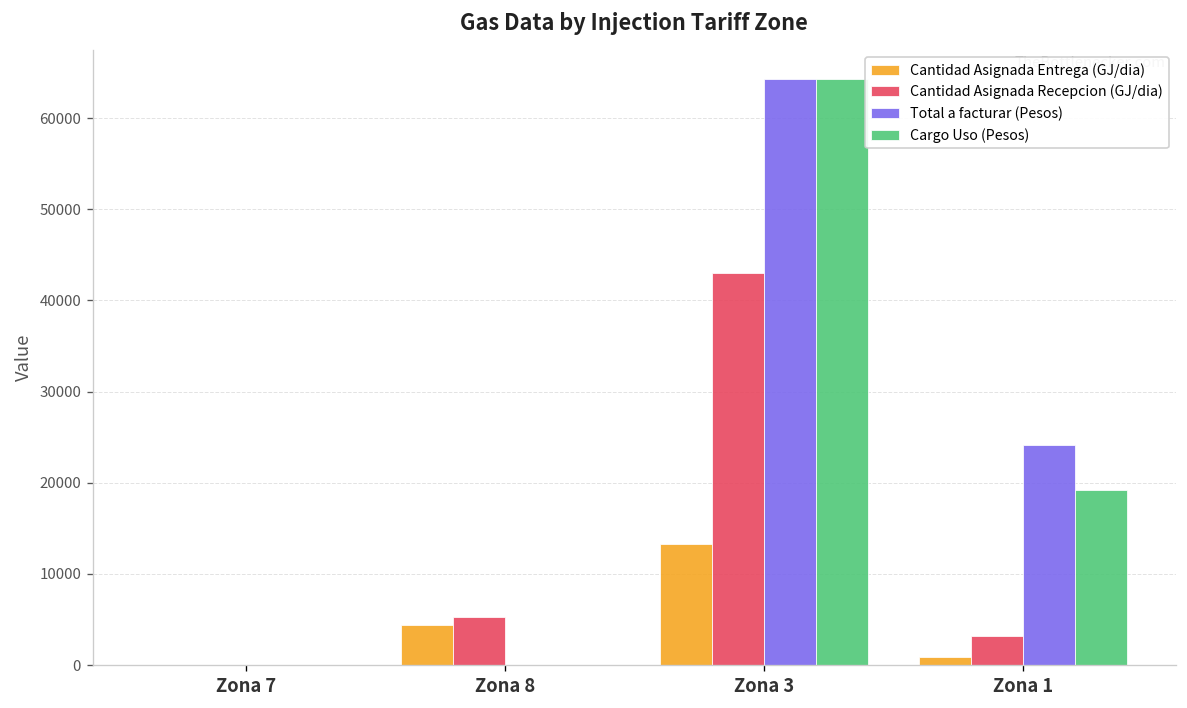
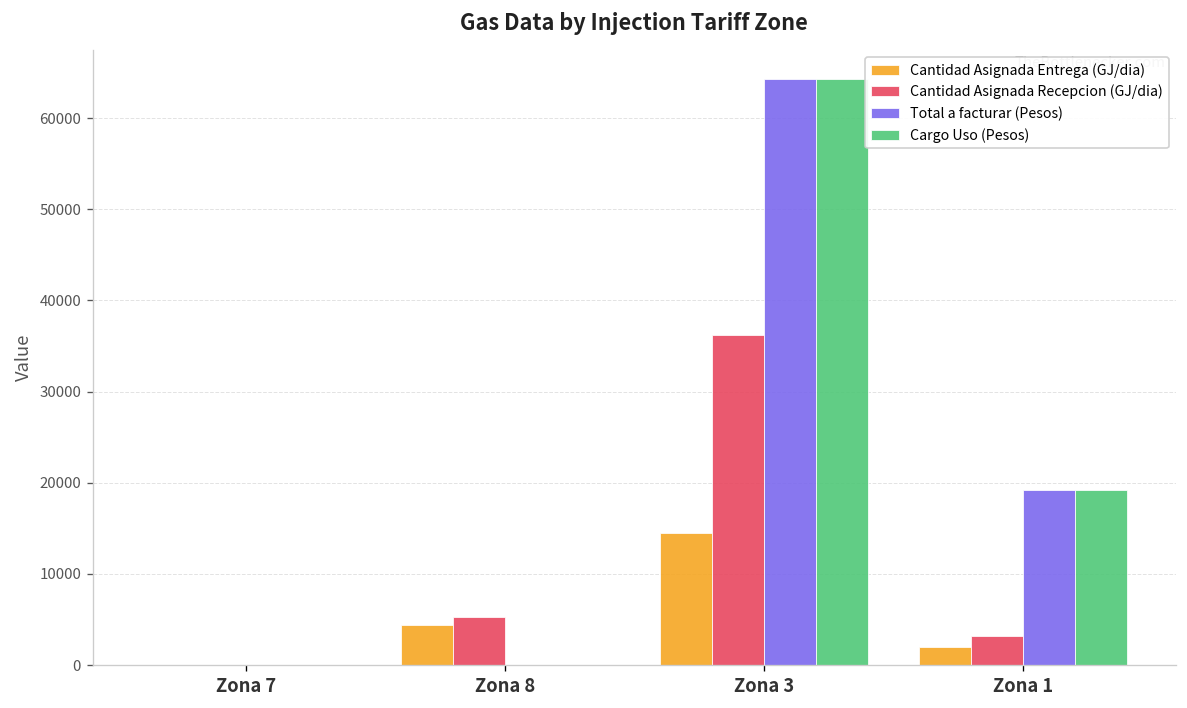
Cantidad Asignada Entrega (GJ/dia), Zona 3: 13000 -> 14000
Cantidad Asignada Recepcion (GJ/dia), Zona 3: 43000 -> 36000
Cantidad Asignada Entrega (GJ/dia), Zona 1: 1000 -> 2000
Total a facturar (Pesos), Zona 1: 24000 -> 19000
